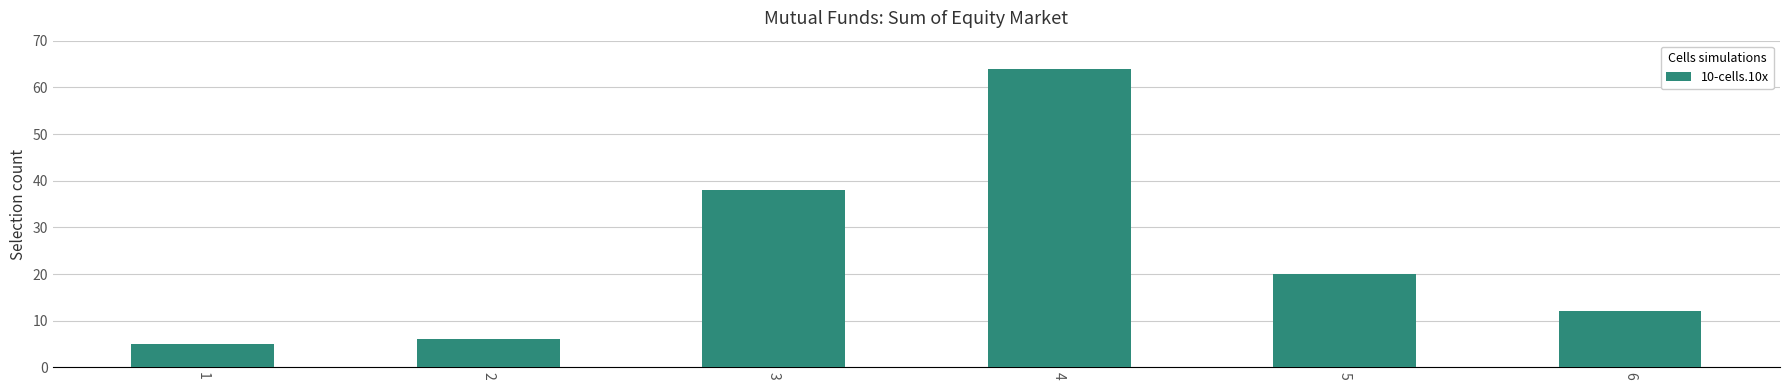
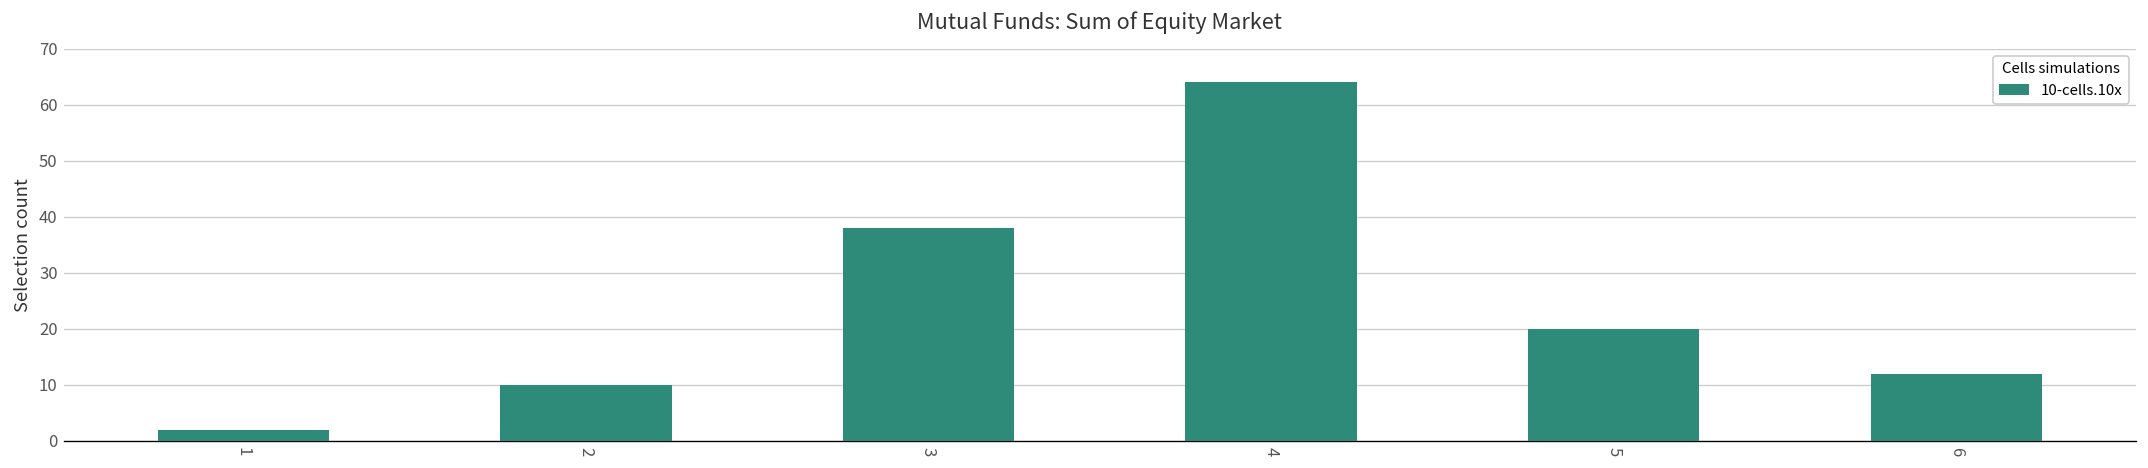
1: 5 -> 2
2: 6 -> 10
